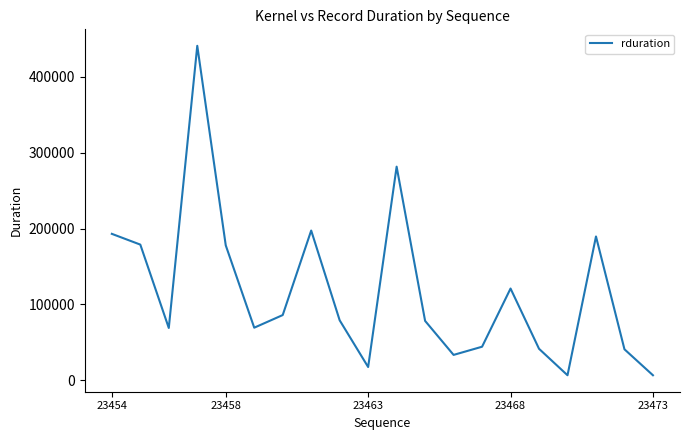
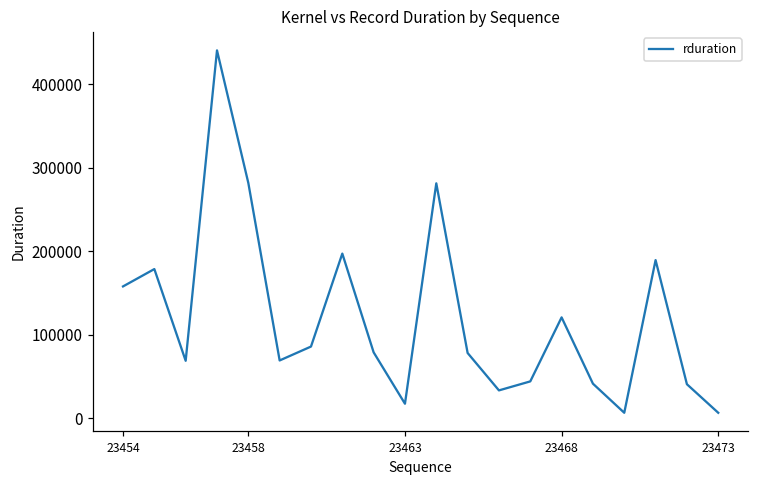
23454: 190000 -> 160000
23458: 180000 -> 280000
